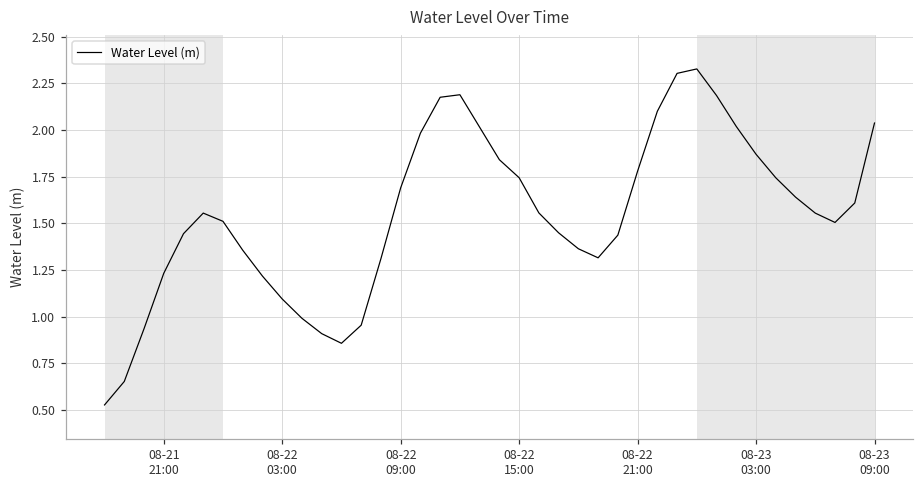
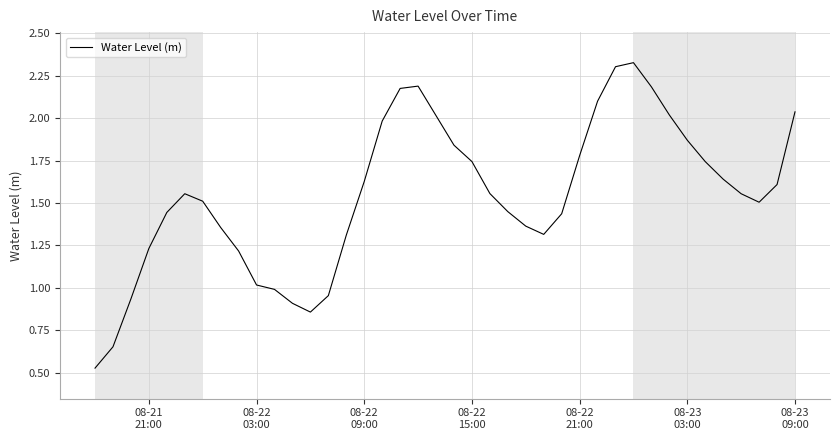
08-22 03:00: 1.09 -> 1.02
08-22 09:00: 1.69 -> 1.63
